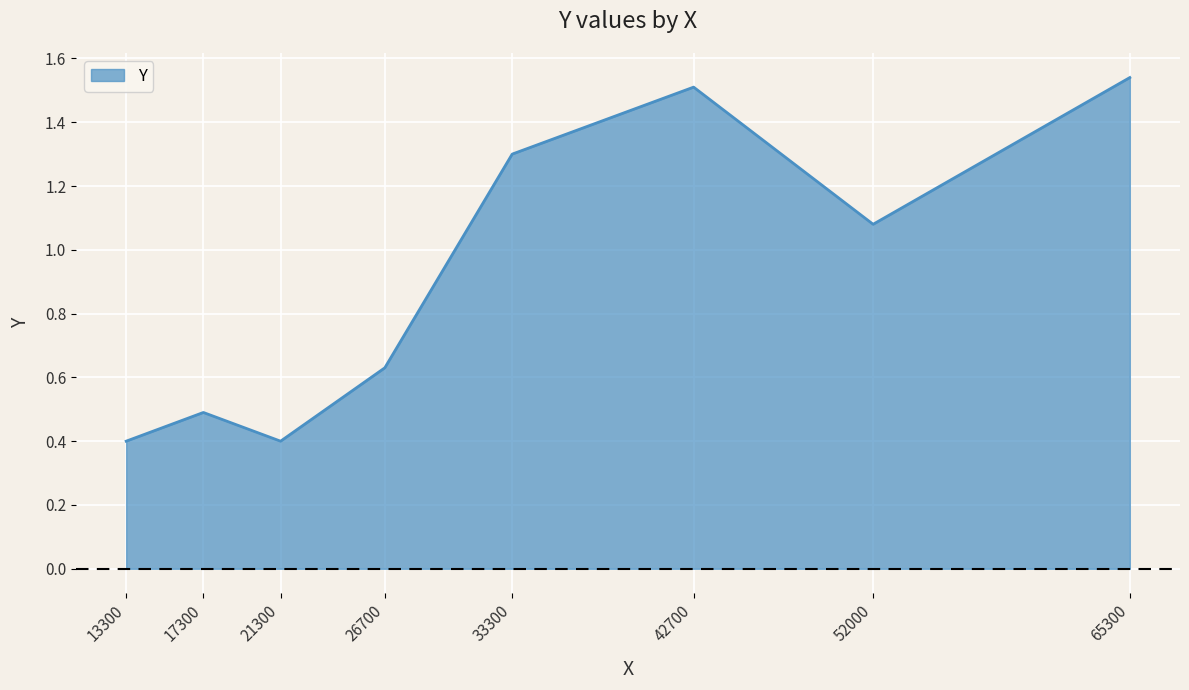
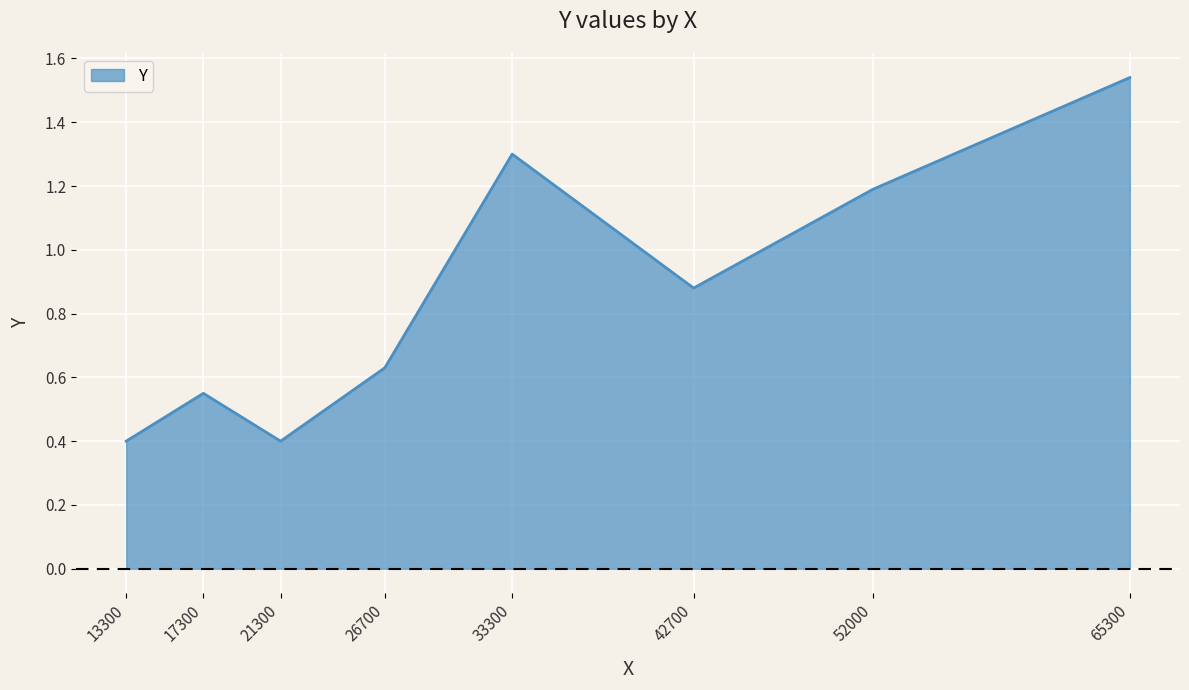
17300: 0.49 -> 0.55
42700: 1.51 -> 0.88
52000: 1.08 -> 1.19
